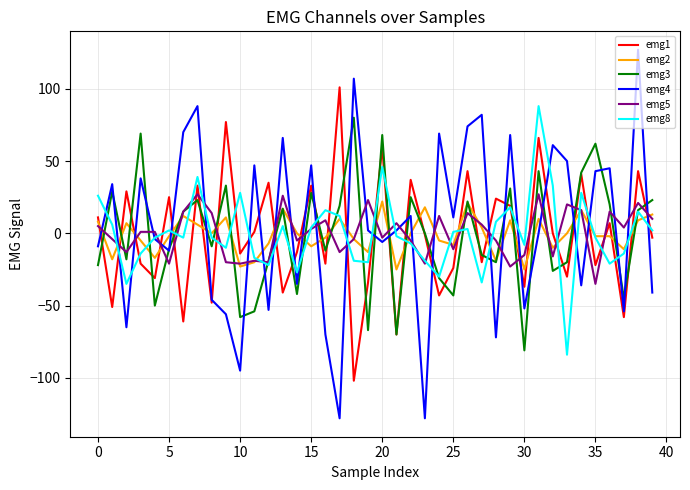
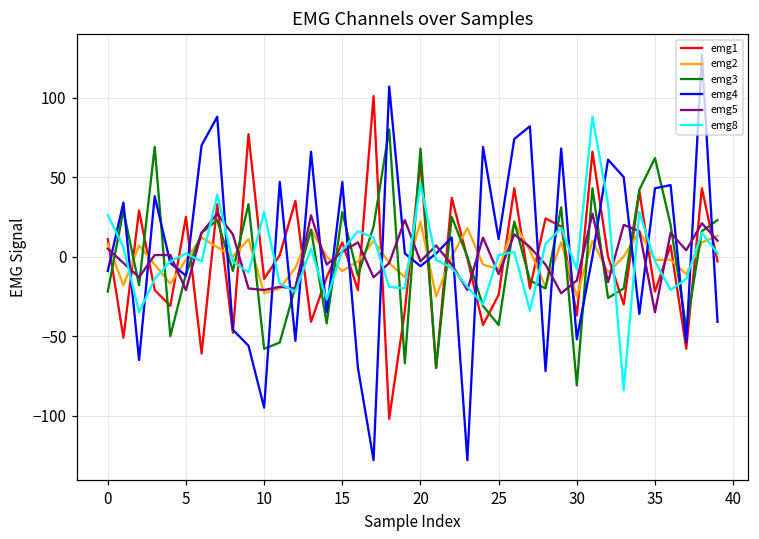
emg1, 15: 33 -> 9
